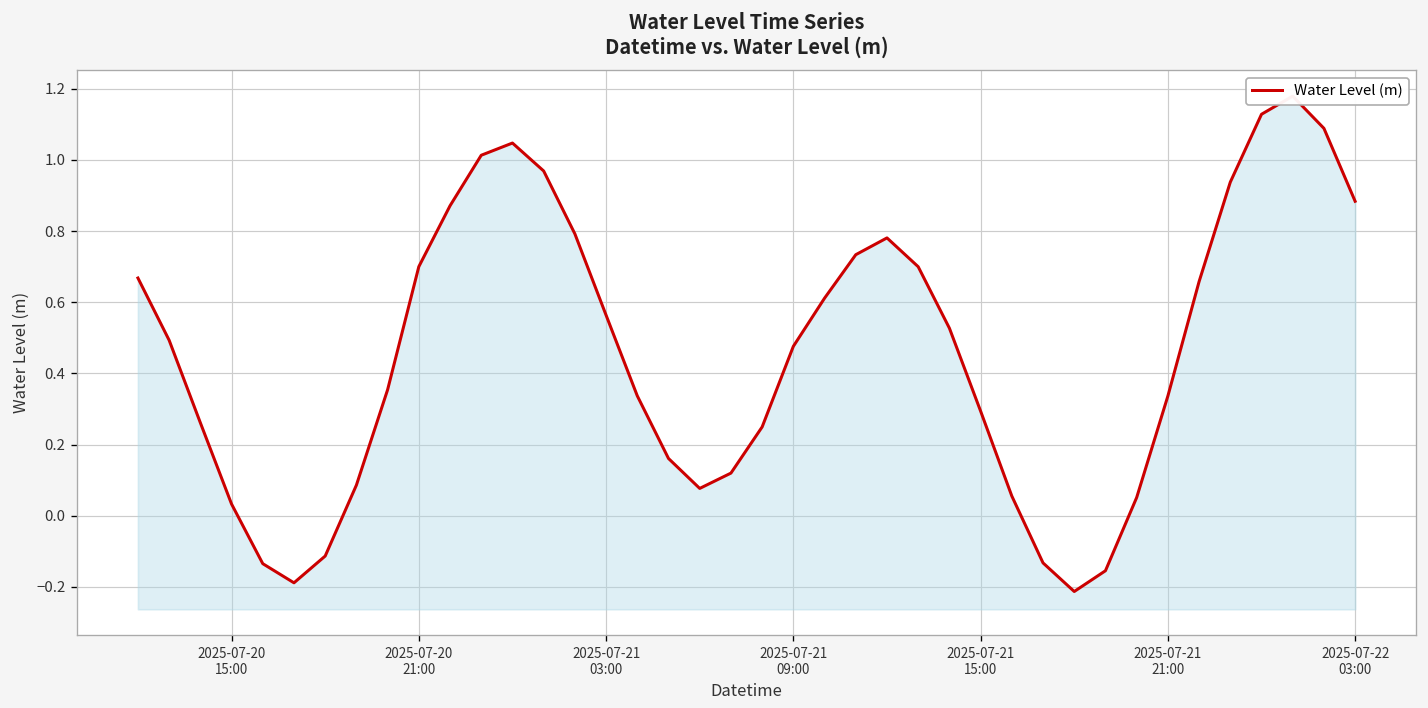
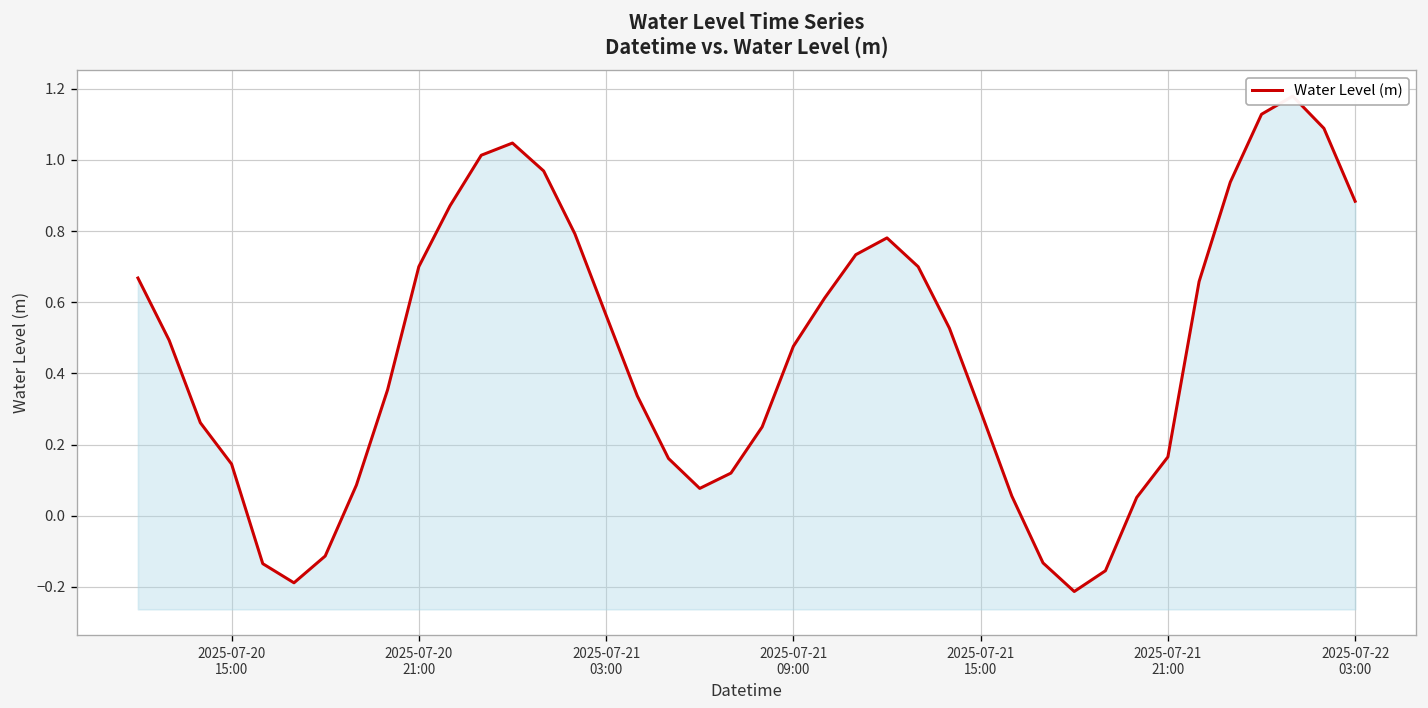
2025-07-20 15:00: 0.03 -> 0.15
2025-07-21 21:00: 0.34 -> 0.17
